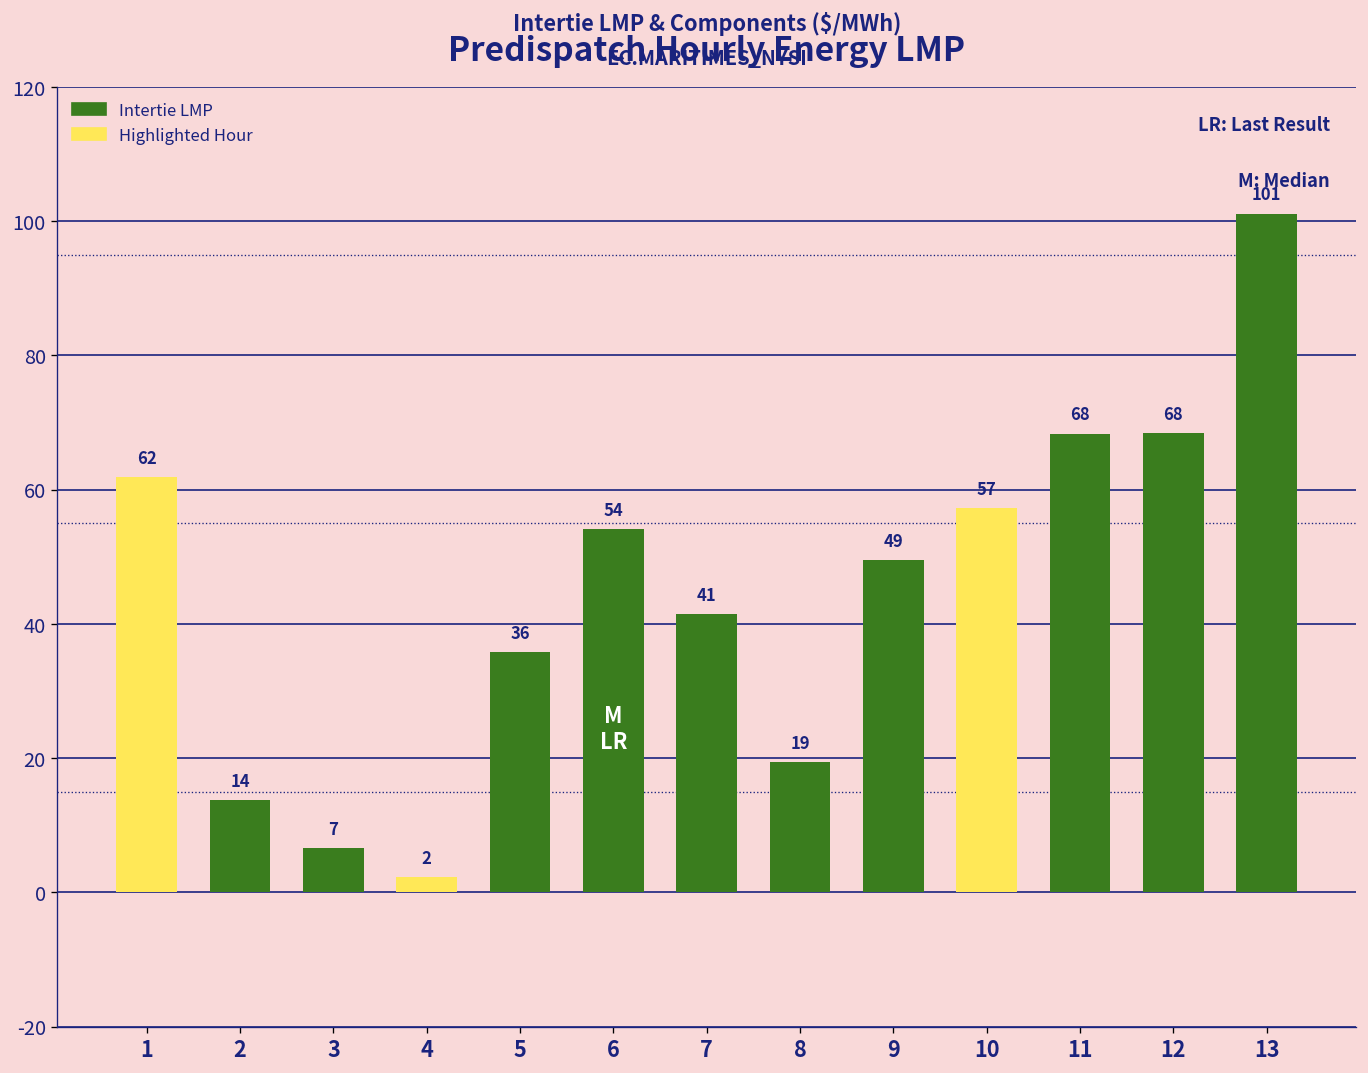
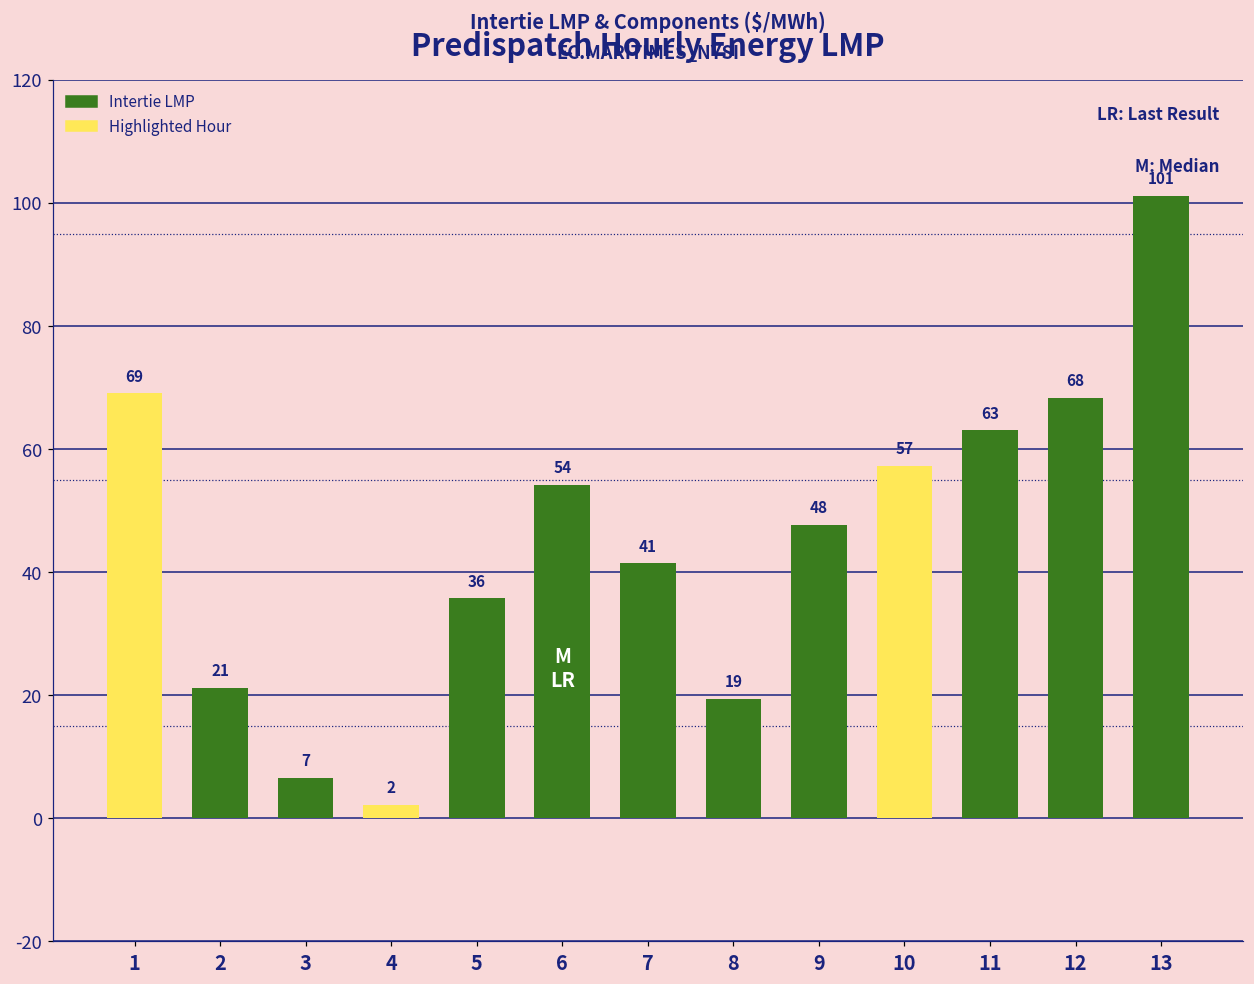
1: 62 -> 69
2: 14 -> 21
9: 49 -> 48
11: 68 -> 63
